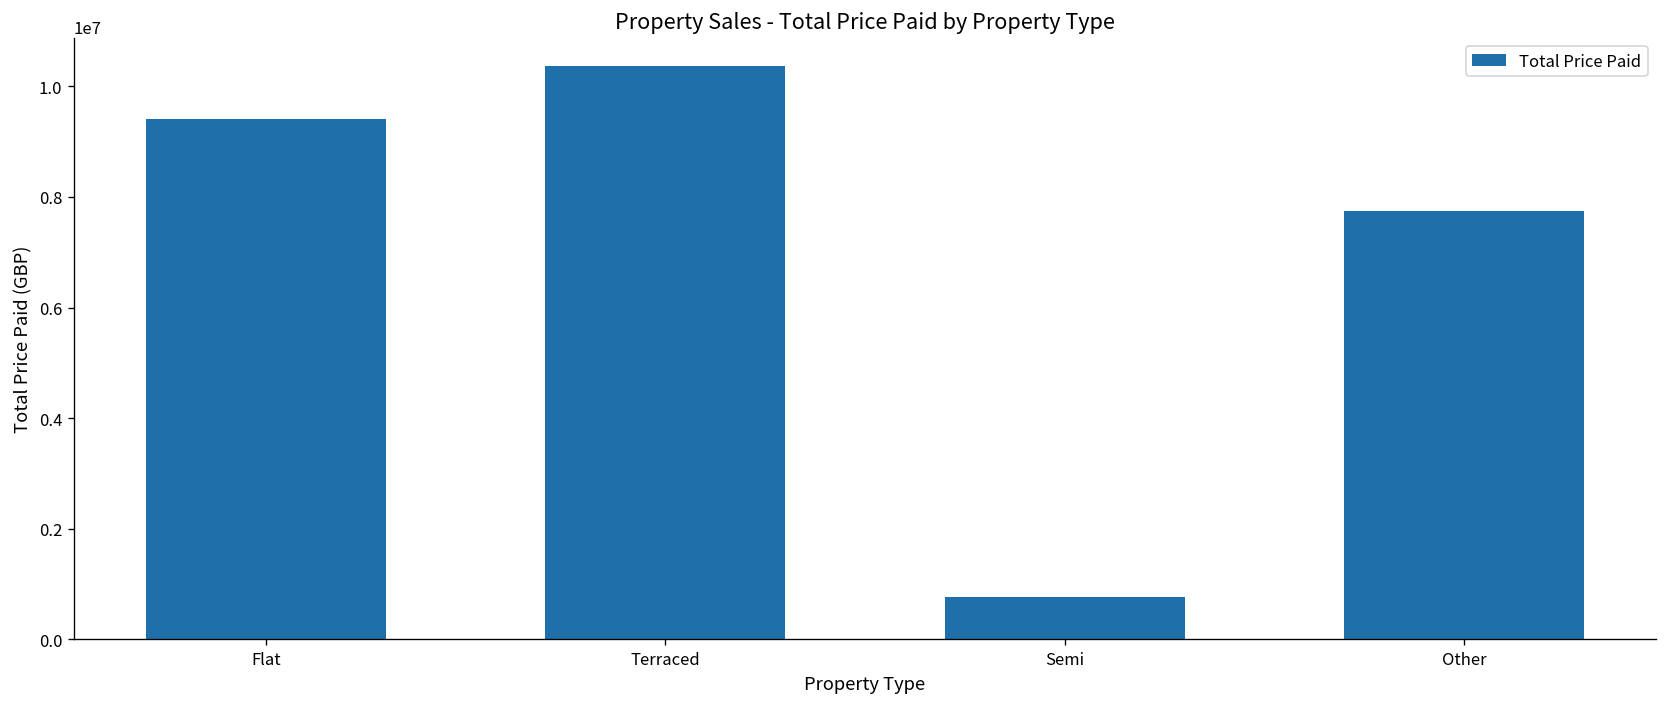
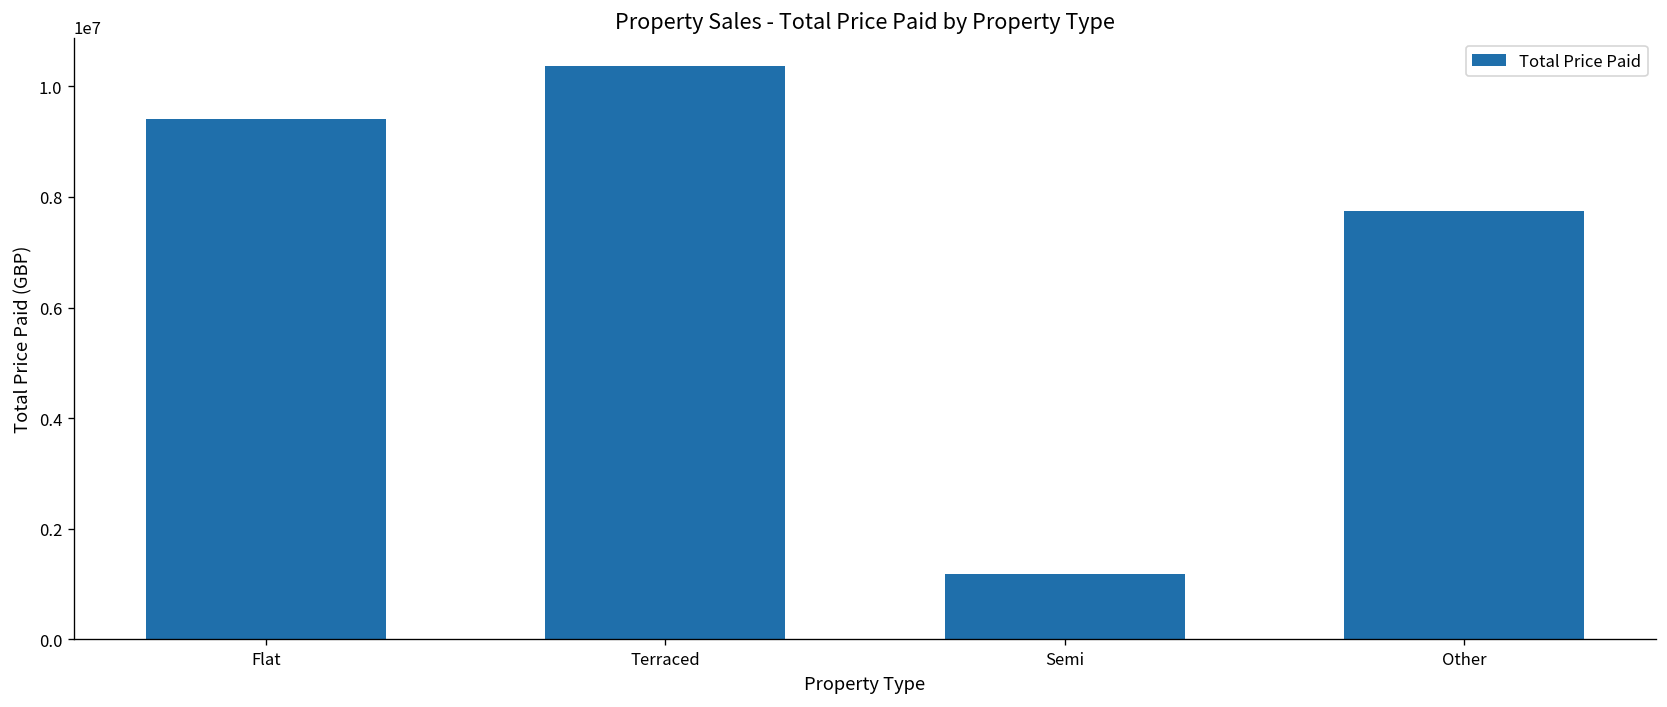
Semi: 800000 -> 1200000
